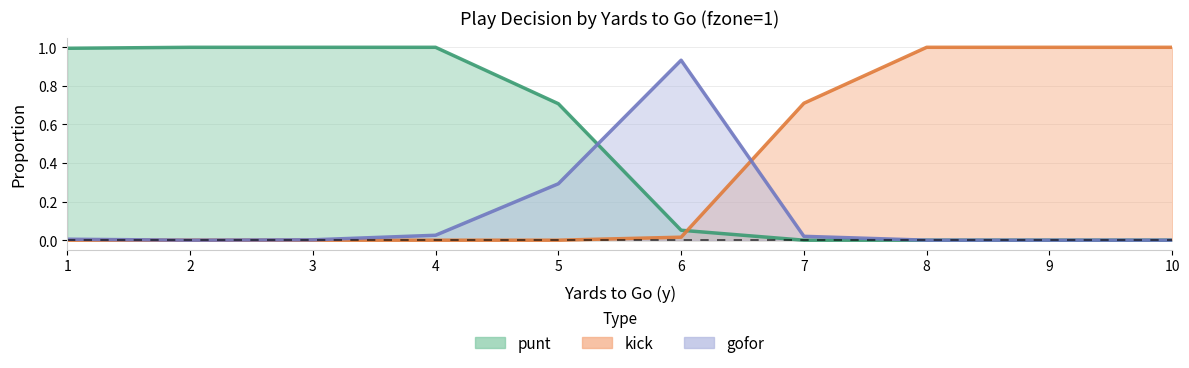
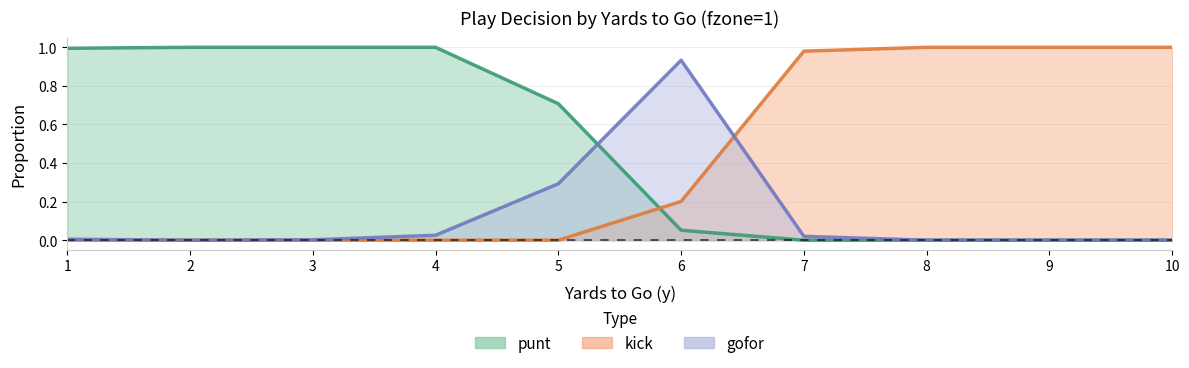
kick, 6: 0.02 -> 0.20
kick, 7: 0.71 -> 0.98
